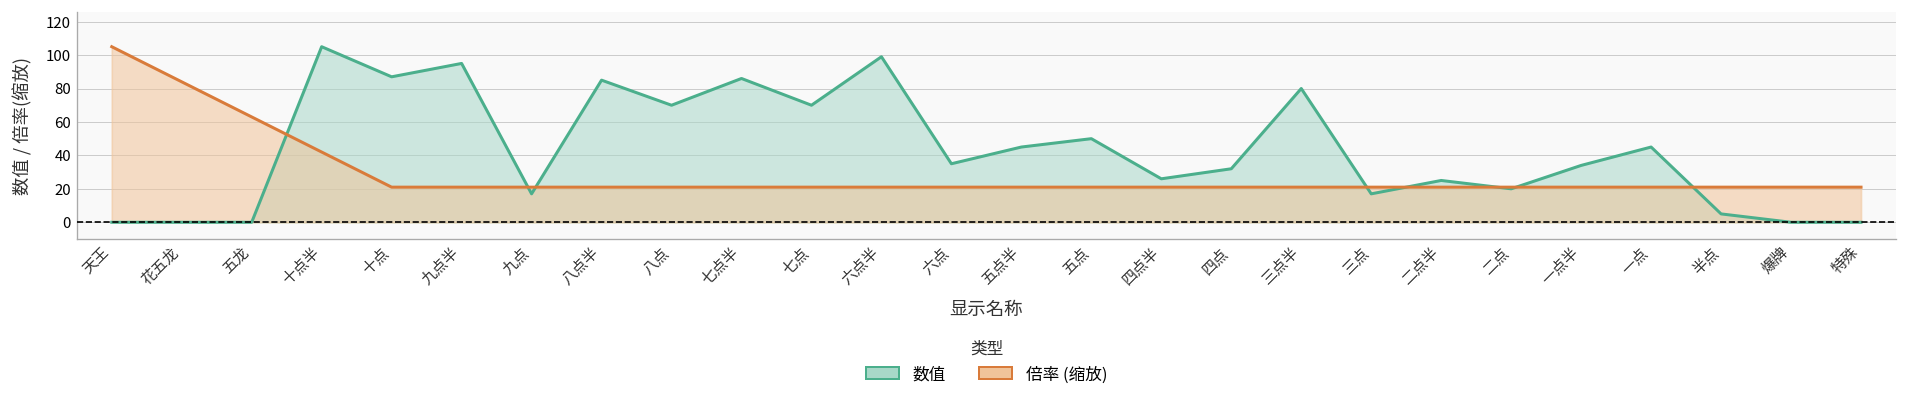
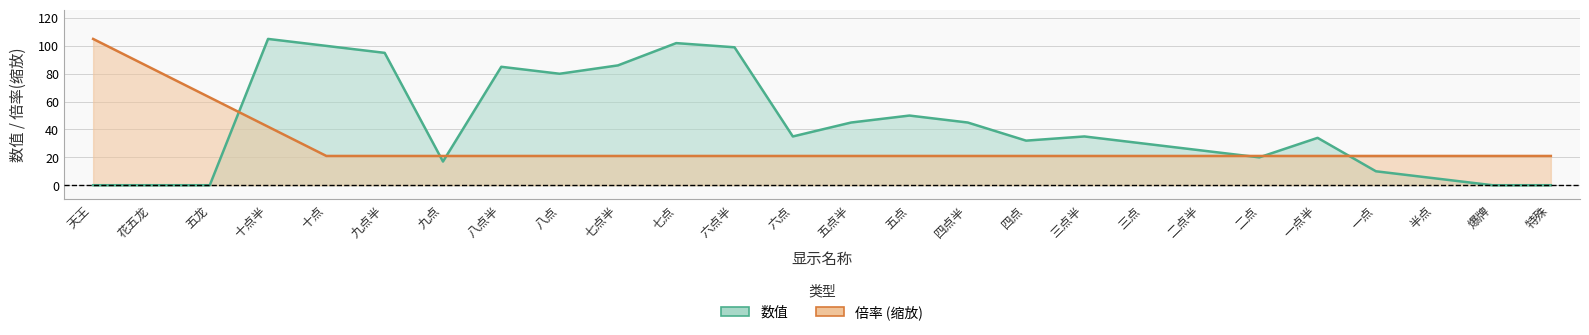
数值, 十点: 87 -> 100
数值, 八点: 70 -> 80
数值, 七点: 70 -> 102
数值, 四点半: 26 -> 45
数值, 三点半: 80 -> 35
数值, 三点: 17 -> 30
数值, 一点: 45 -> 10
